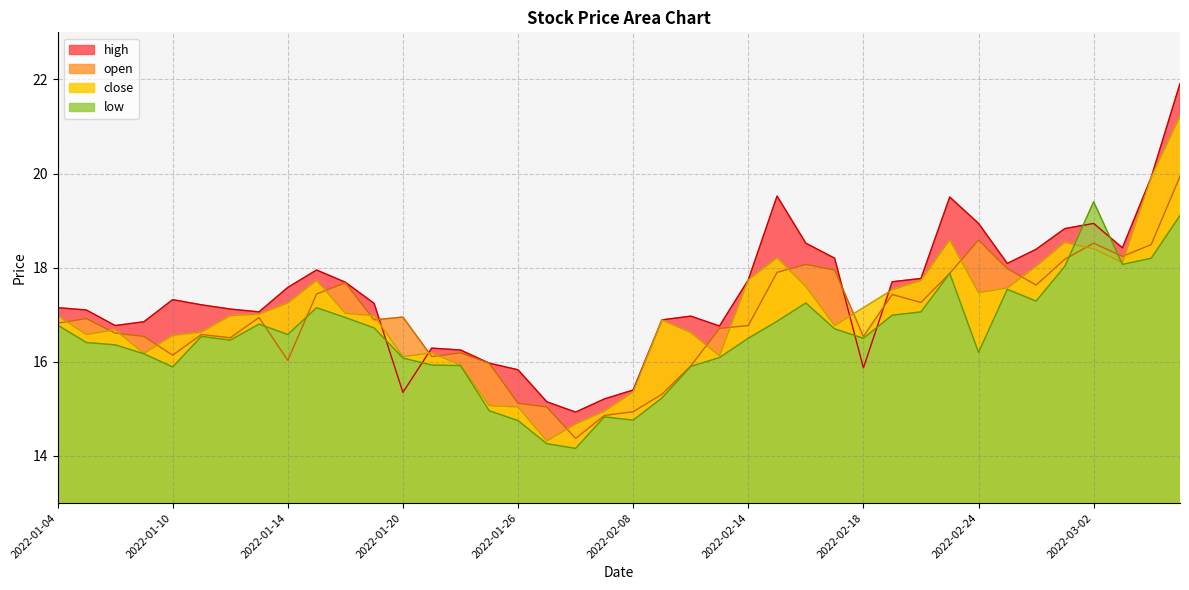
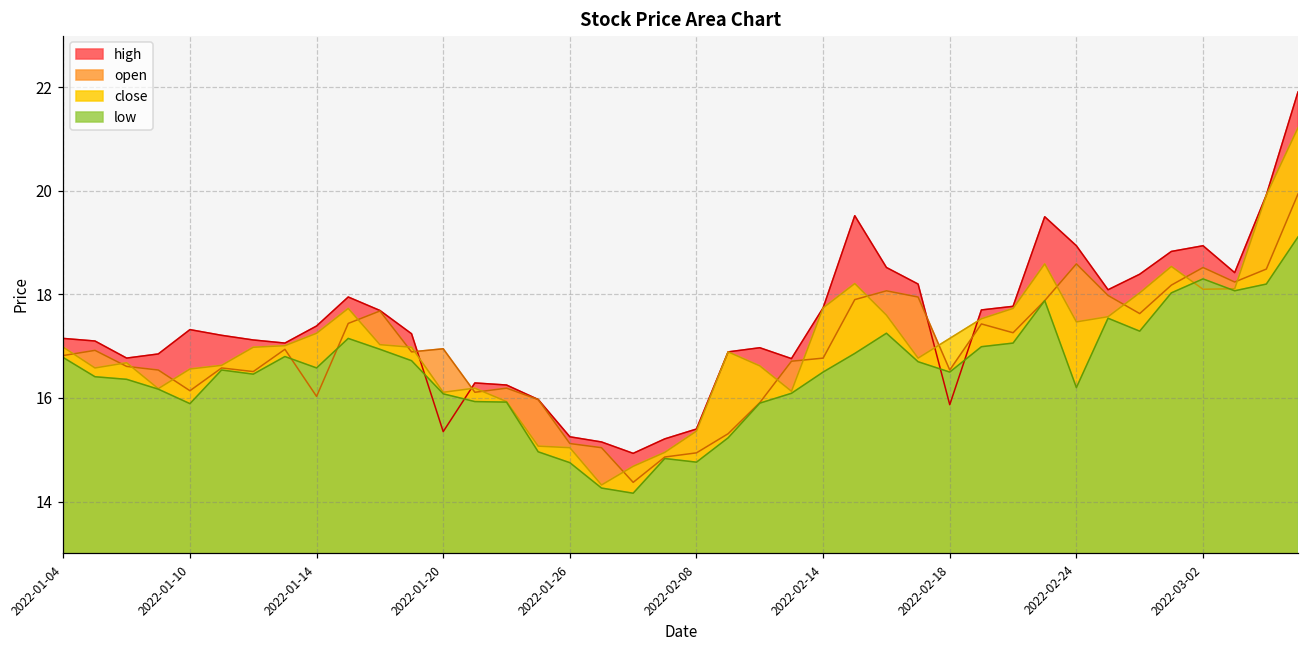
high, 2022-01-14: 17.6 -> 17.4
high, 2022-01-26: 15.8 -> 15.3
close, 2022-03-02: 18.4 -> 18.1
low, 2022-03-02: 19.4 -> 18.3
